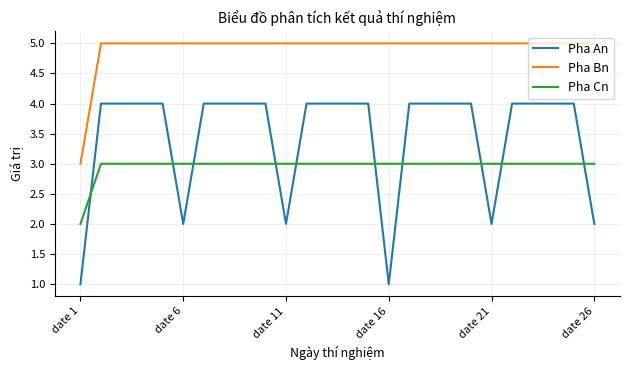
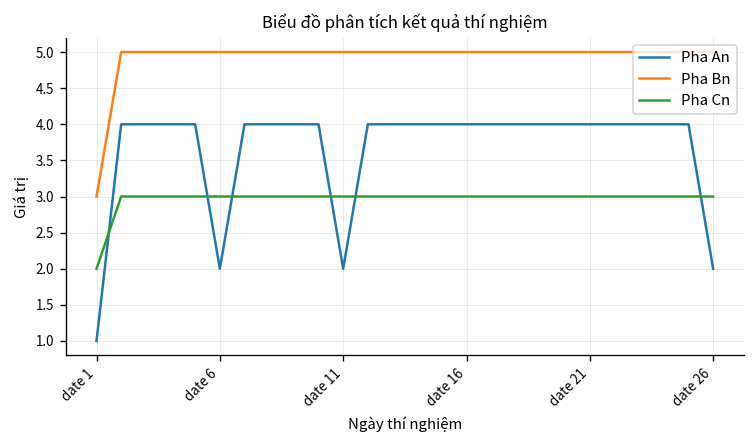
Pha An, date 16: 1 -> 4
Pha An, date 21: 2 -> 4
